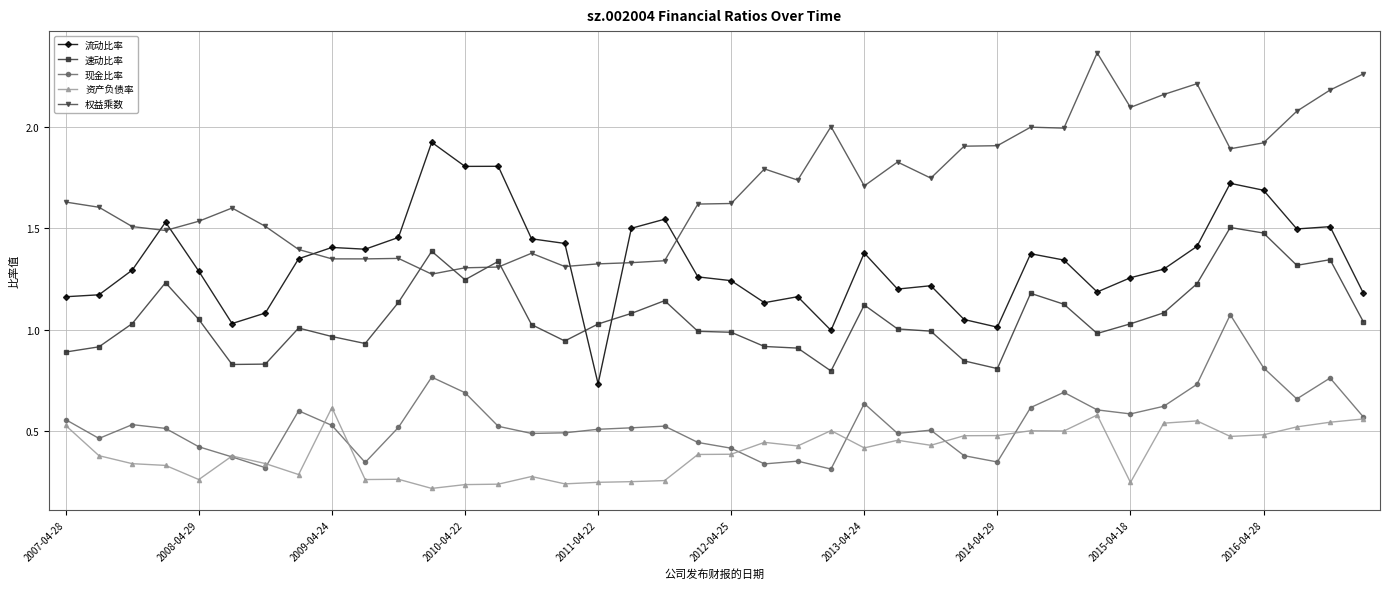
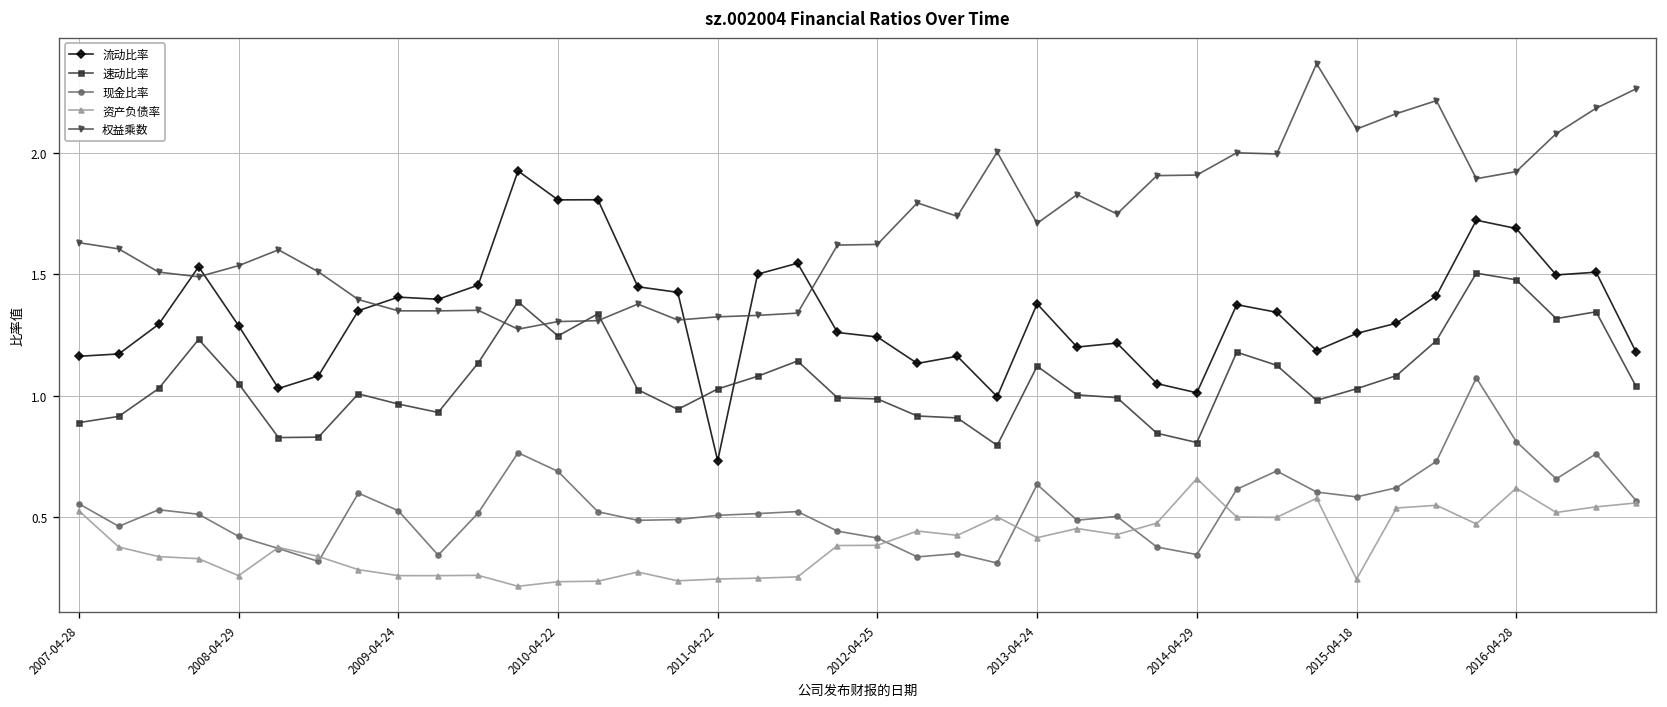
资产负债率, 2009-04-24: 0.61 -> 0.26
资产负债率, 2014-04-29: 0.48 -> 0.66
资产负债率, 2016-04-28: 0.48 -> 0.62
